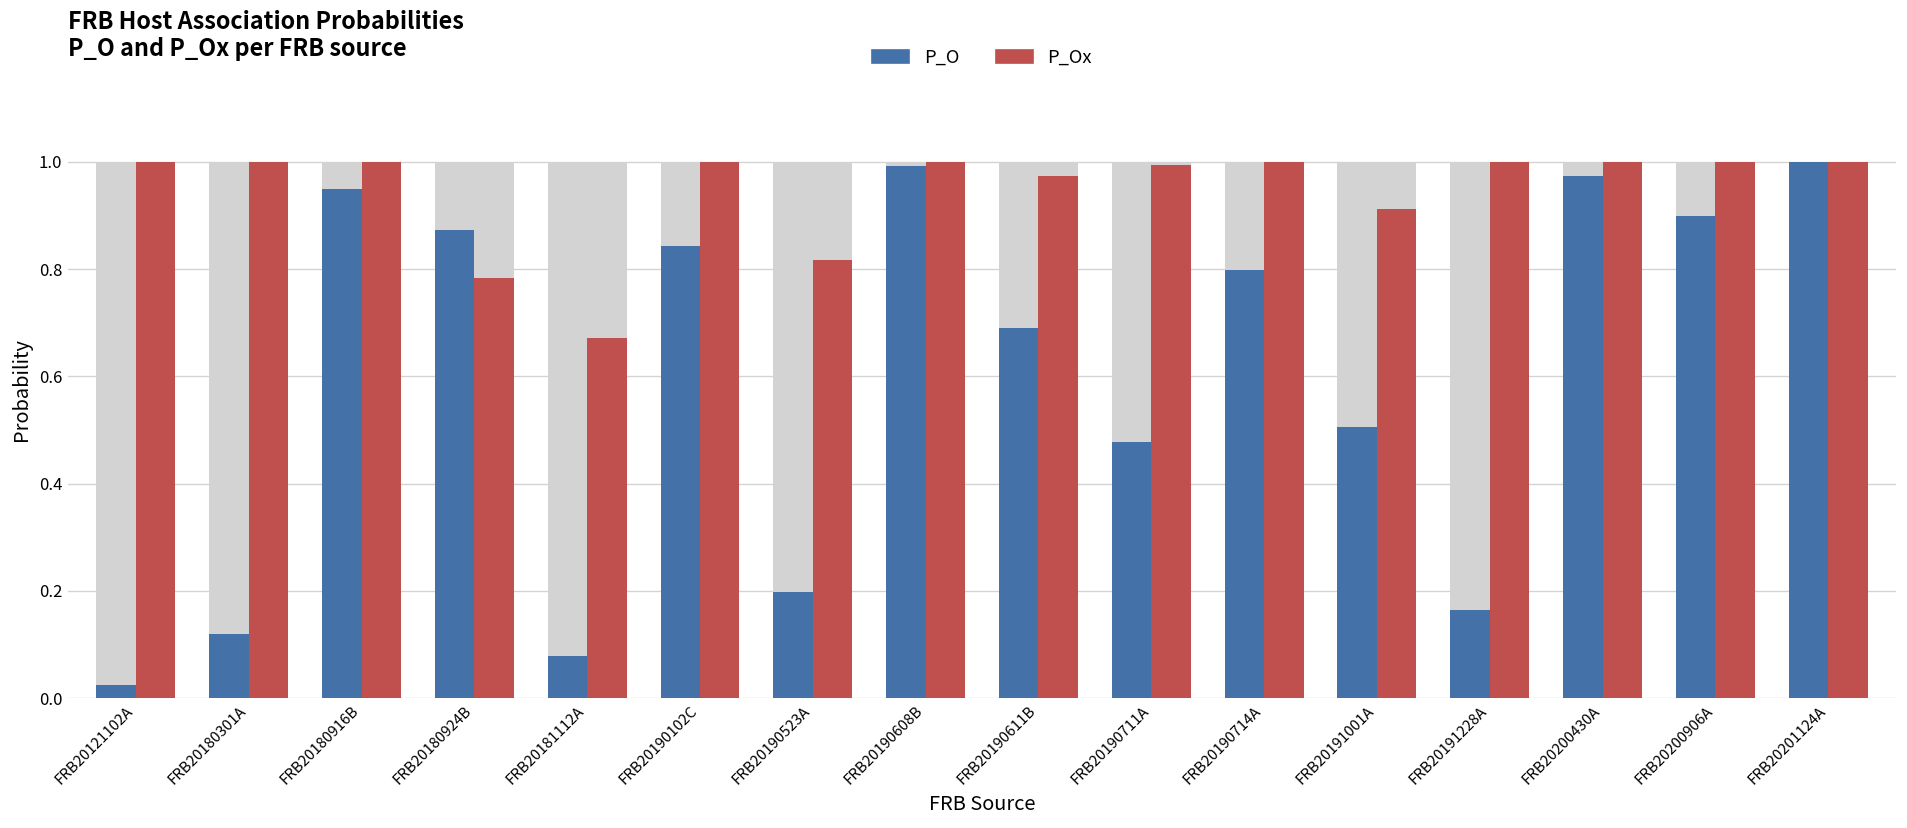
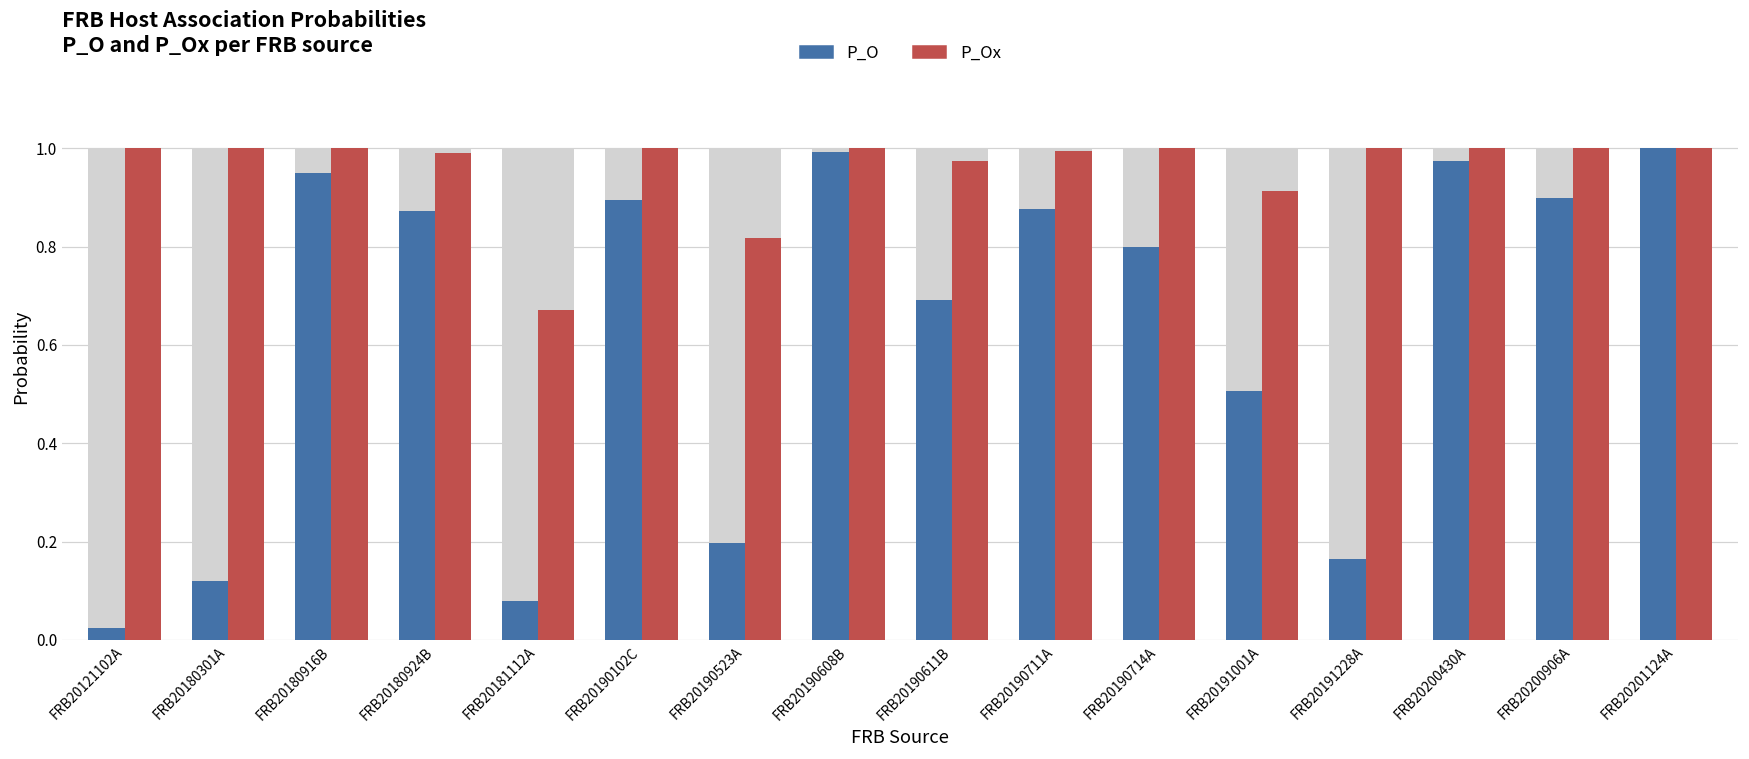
P_Ox, FRB20180924B: 0.78 -> 0.99
P_O, FRB20190102C: 0.84 -> 0.89
P_O, FRB20190711A: 0.48 -> 0.88
